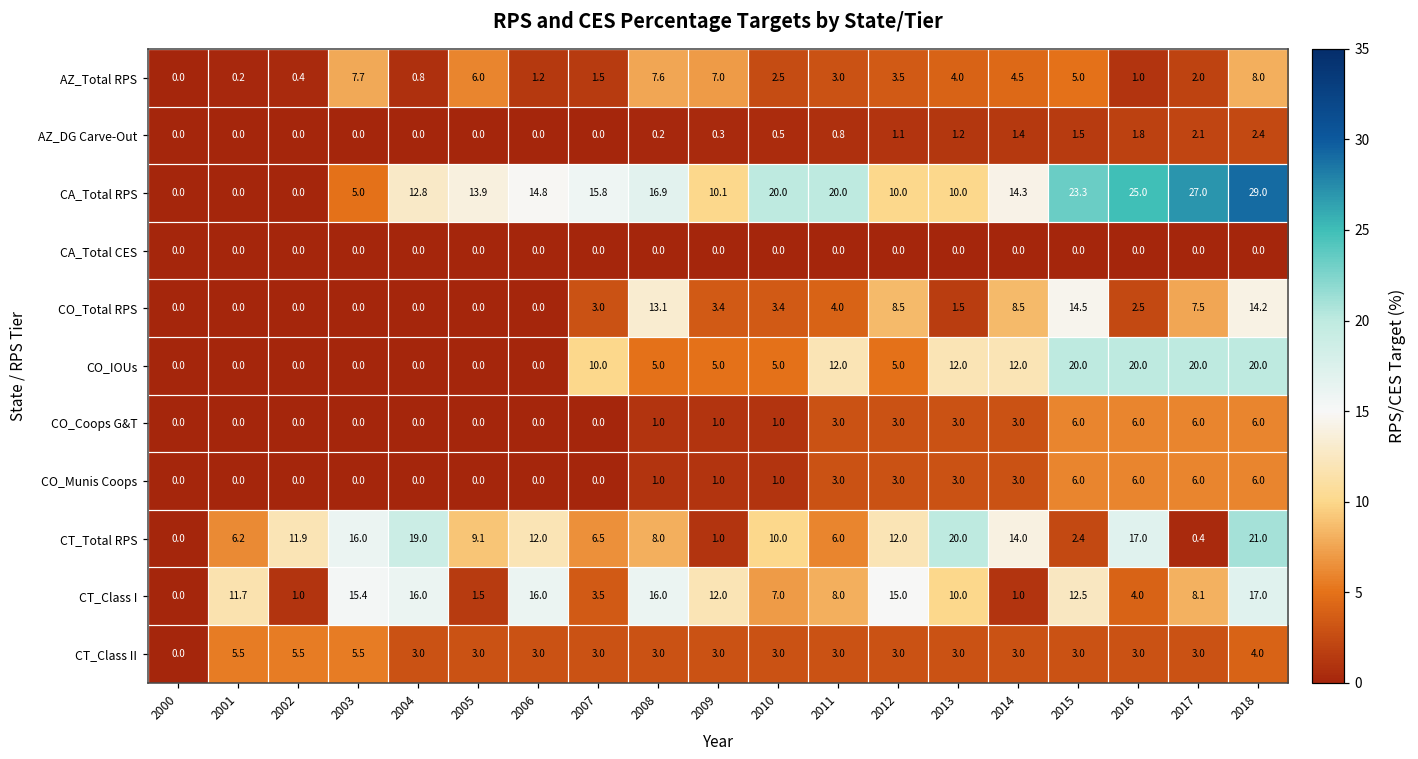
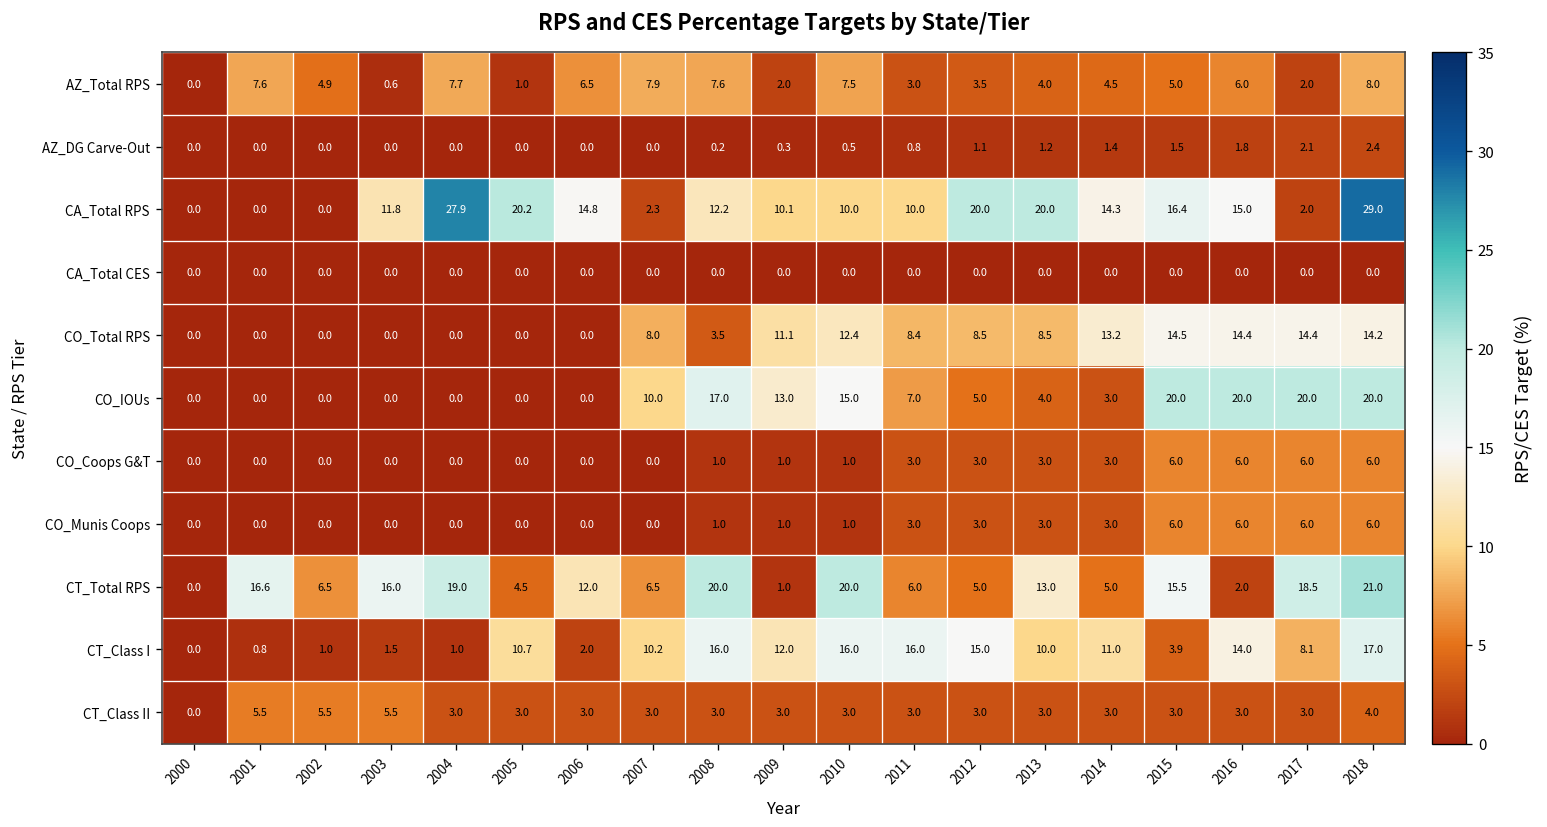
AZ_Total RPS, 2001: 0.2 -> 7.6
AZ_Total RPS, 2002: 0.4 -> 4.9
AZ_Total RPS, 2003: 7.7 -> 0.6
AZ_Total RPS, 2004: 0.8 -> 7.7
AZ_Total RPS, 2005: 6.0 -> 1.0
AZ_Total RPS, 2006: 1.2 -> 6.5
AZ_Total RPS, 2007: 1.5 -> 7.9
AZ_Total RPS, 2009: 7.0 -> 2.0
AZ_Total RPS, 2010: 2.5 -> 7.5
AZ_Total RPS, 2016: 1.0 -> 6.0
CA_Total RPS, 2003: 5.0 -> 11.8
CA_Total RPS, 2004: 12.8 -> 27.9
CA_Total RPS, 2005: 13.9 -> 20.2
CA_Total RPS, 2007: 15.8 -> 2.3
CA_Total RPS, 2008: 16.9 -> 12.2
CA_Total RPS, 2010: 20.0 -> 10.0
CA_Total RPS, 2011: 20.0 -> 10.0
CA_Total RPS, 2012: 10.0 -> 20.0
CA_Total RPS, 2013: 10.0 -> 20.0
CA_Total RPS, 2015: 23.3 -> 16.4
CA_Total RPS, 2016: 25.0 -> 15.0
CA_Total RPS, 2017: 27.0 -> 2.0
CO_Total RPS, 2007: 3.0 -> 8.0
CO_Total RPS, 2008: 13.1 -> 3.5
CO_Total RPS, 2009: 3.4 -> 11.1
CO_Total RPS, 2010: 3.4 -> 12.4
CO_Total RPS, 2011: 4.0 -> 8.4
CO_Total RPS, 2013: 1.5 -> 8.5
CO_Total RPS, 2014: 8.5 -> 13.2
CO_Total RPS, 2016: 2.5 -> 14.4
CO_Total RPS, 2017: 7.5 -> 14.4
CO_IOUs, 2008: 5.0 -> 17.0
CO_IOUs, 2009: 5.0 -> 13.0
CO_IOUs, 2010: 5.0 -> 15.0
CO_IOUs, 2011: 12.0 -> 7.0
CO_IOUs, 2013: 12.0 -> 4.0
CO_IOUs, 2014: 12.0 -> 3.0
CT_Total RPS, 2001: 6.2 -> 16.6
CT_Total RPS, 2002: 11.9 -> 6.5
CT_Total RPS, 2005: 9.1 -> 4.5
CT_Total RPS, 2008: 8.0 -> 20.0
CT_Total RPS, 2010: 10.0 -> 20.0
CT_Total RPS, 2012: 12.0 -> 5.0
CT_Total RPS, 2013: 20.0 -> 13.0
CT_Total RPS, 2014: 14.0 -> 5.0
CT_Total RPS, 2015: 2.4 -> 15.5
CT_Total RPS, 2016: 17.0 -> 2.0
CT_Total RPS, 2017: 0.4 -> 18.5
CT_Class I, 2001: 11.7 -> 0.8
CT_Class I, 2003: 15.4 -> 1.5
CT_Class I, 2004: 16.0 -> 1.0
CT_Class I, 2005: 1.5 -> 10.7
CT_Class I, 2006: 16.0 -> 2.0
CT_Class I, 2007: 3.5 -> 10.2
CT_Class I, 2010: 7.0 -> 16.0
CT_Class I, 2011: 8.0 -> 16.0
CT_Class I, 2014: 1.0 -> 11.0
CT_Class I, 2015: 12.5 -> 3.9
CT_Class I, 2016: 4.0 -> 14.0
